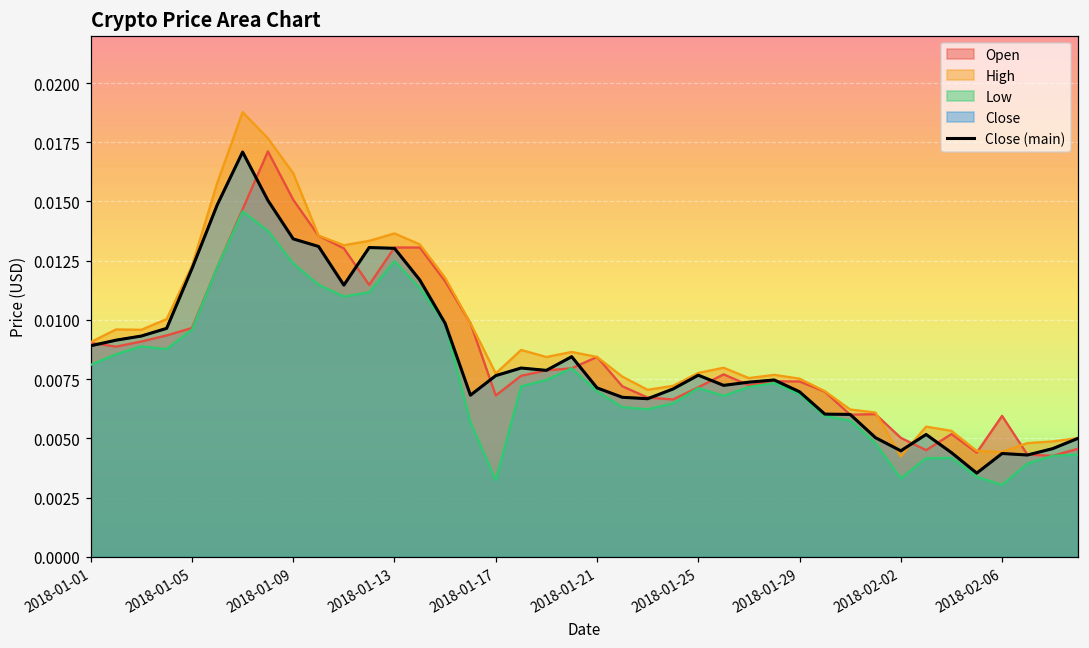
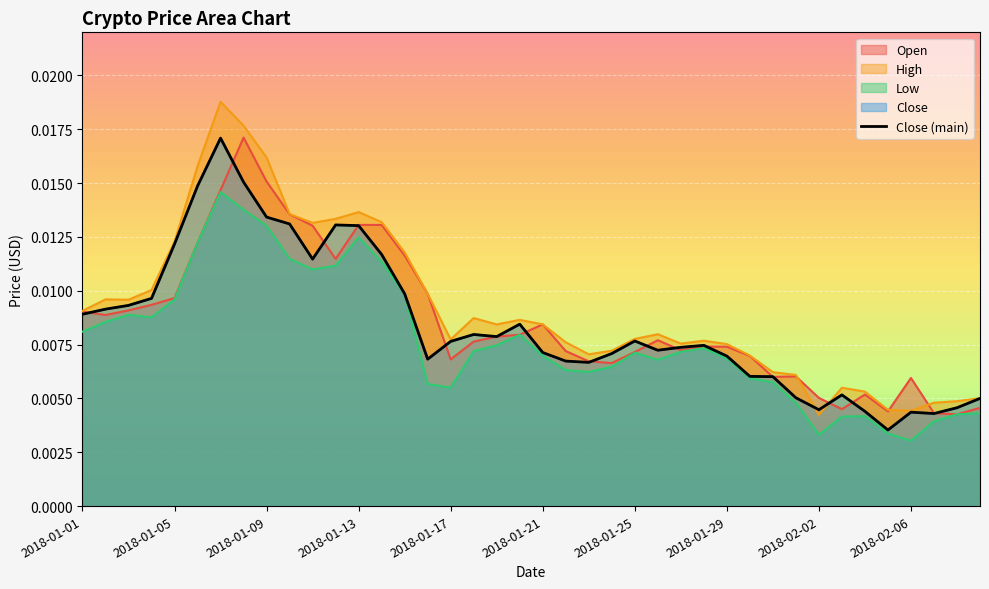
Low, 2018-01-09: 0.0124 -> 0.0130
Low, 2018-01-17: 0.0032 -> 0.0055
